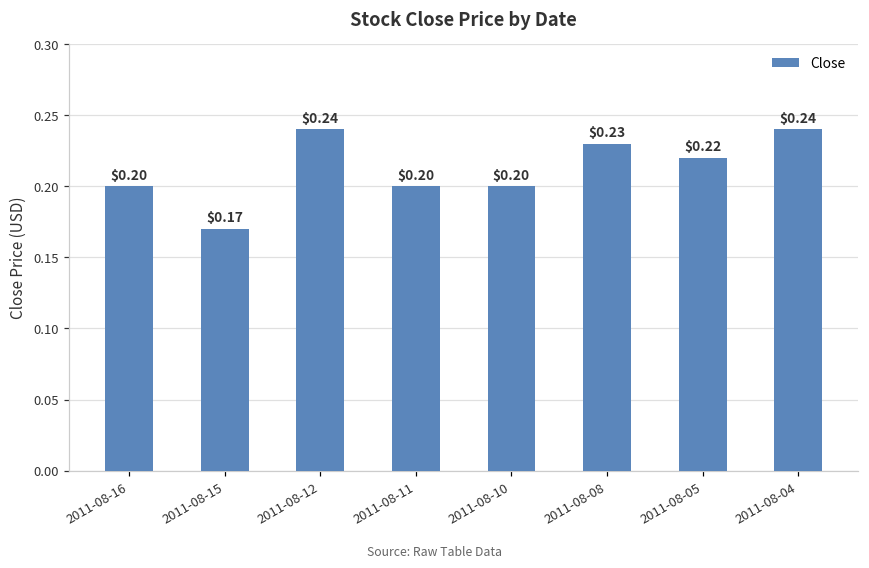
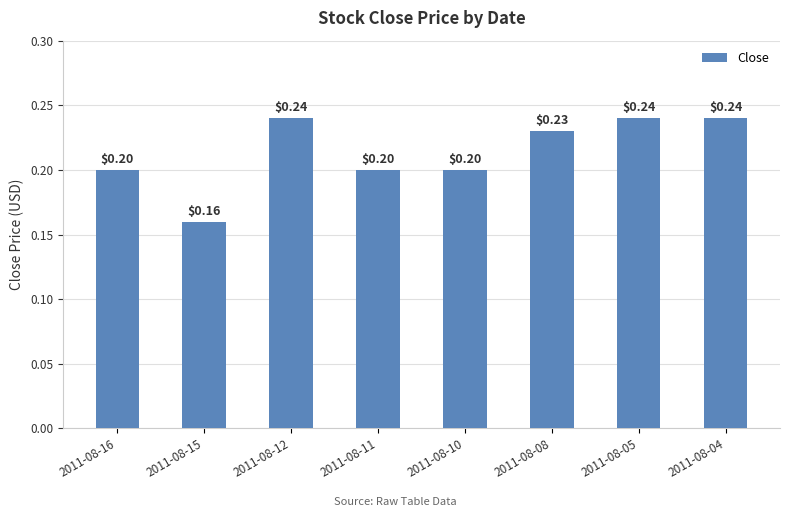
2011-08-15: $0.17 -> $0.16
2011-08-05: $0.22 -> $0.24
